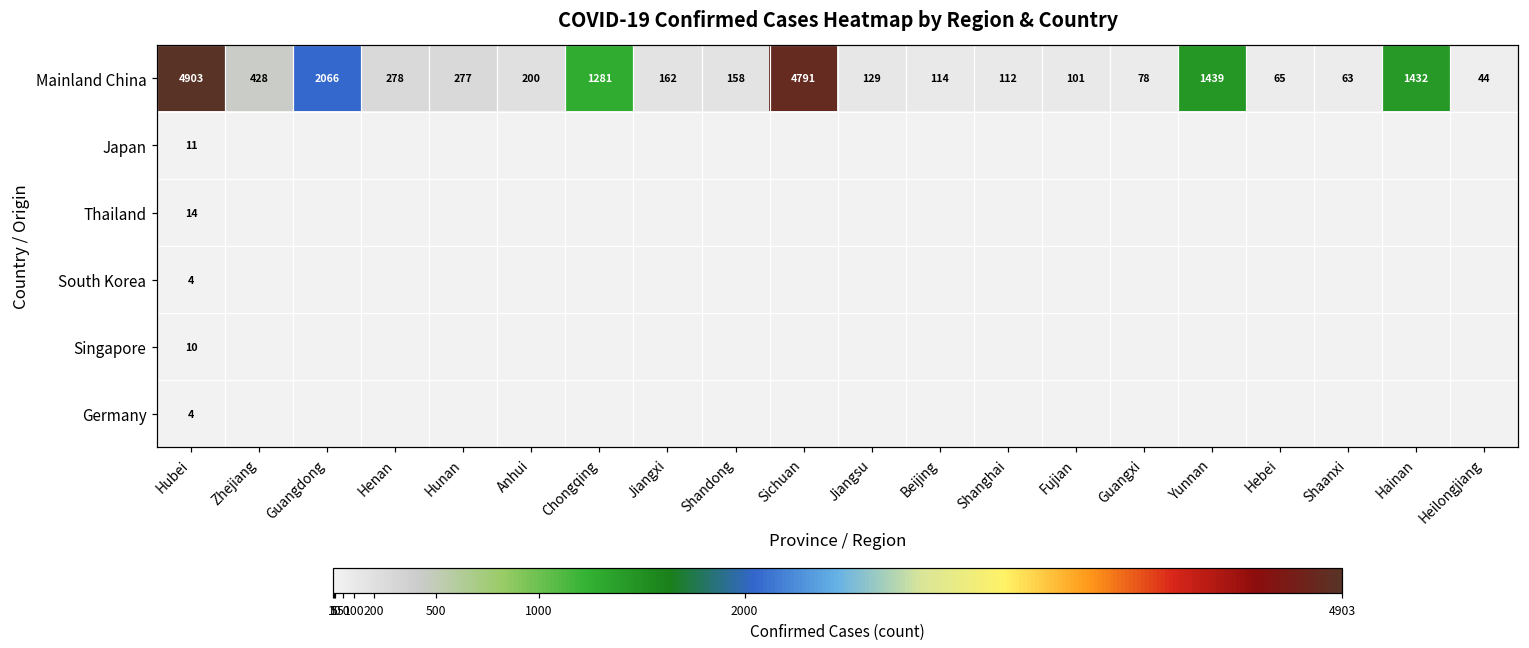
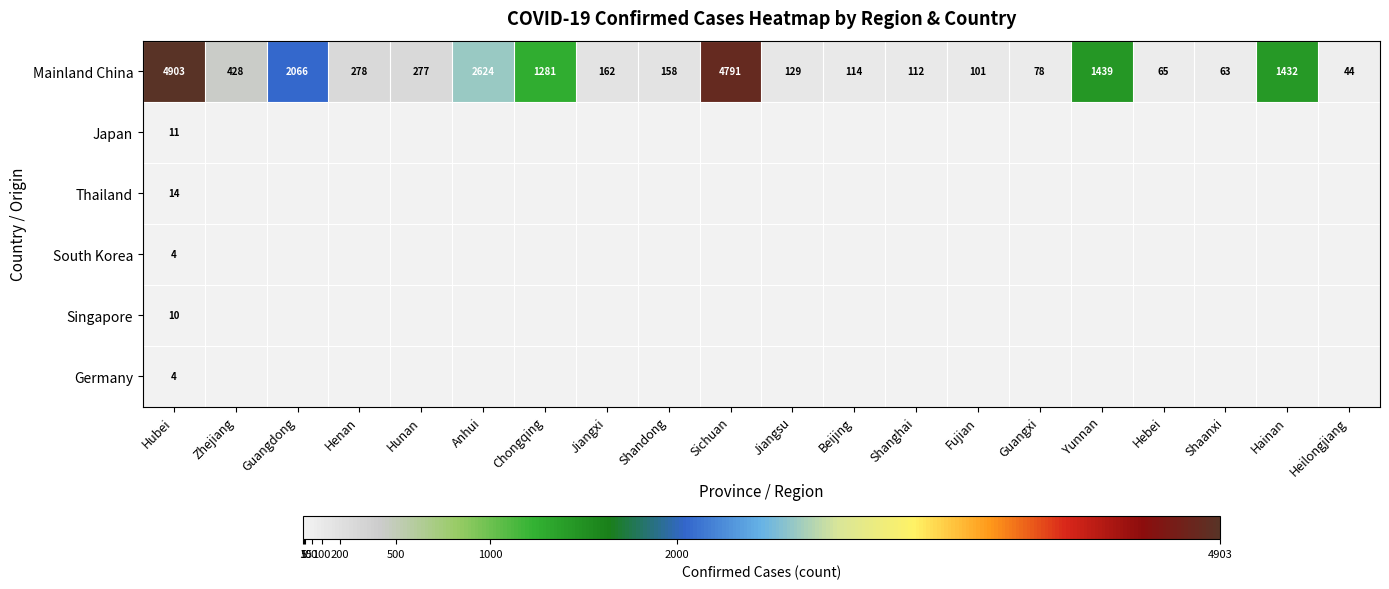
Mainland China, Anhui: 200 -> 2624
